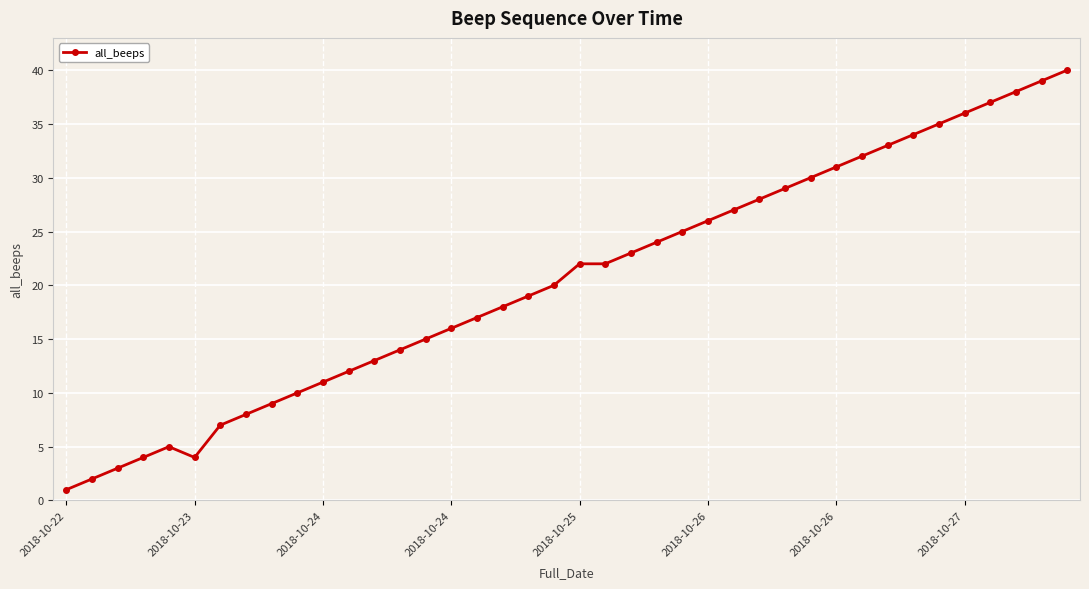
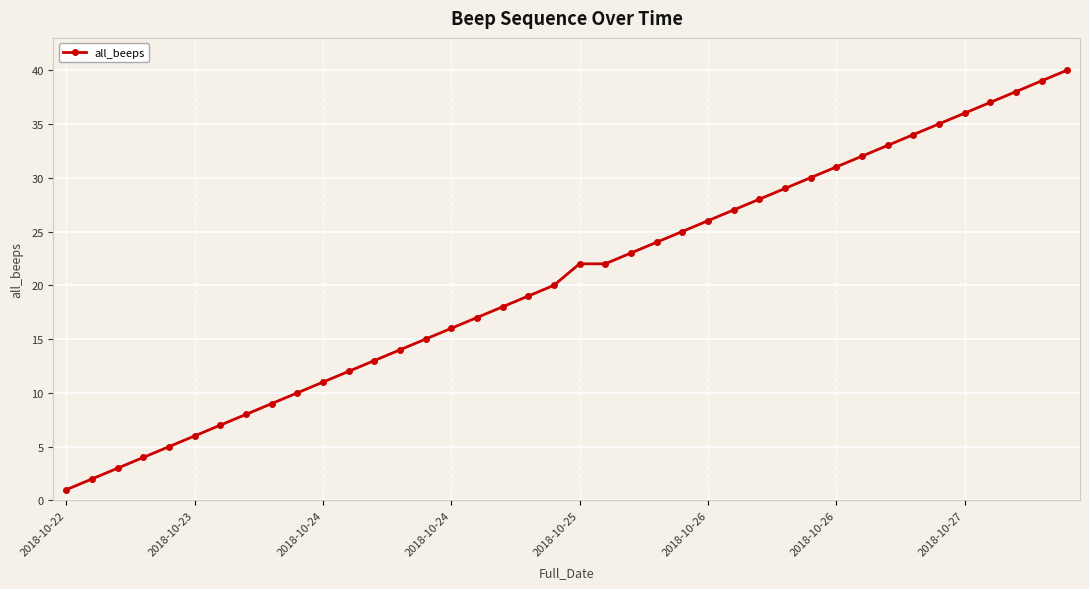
2018-10-23: 4 -> 6
